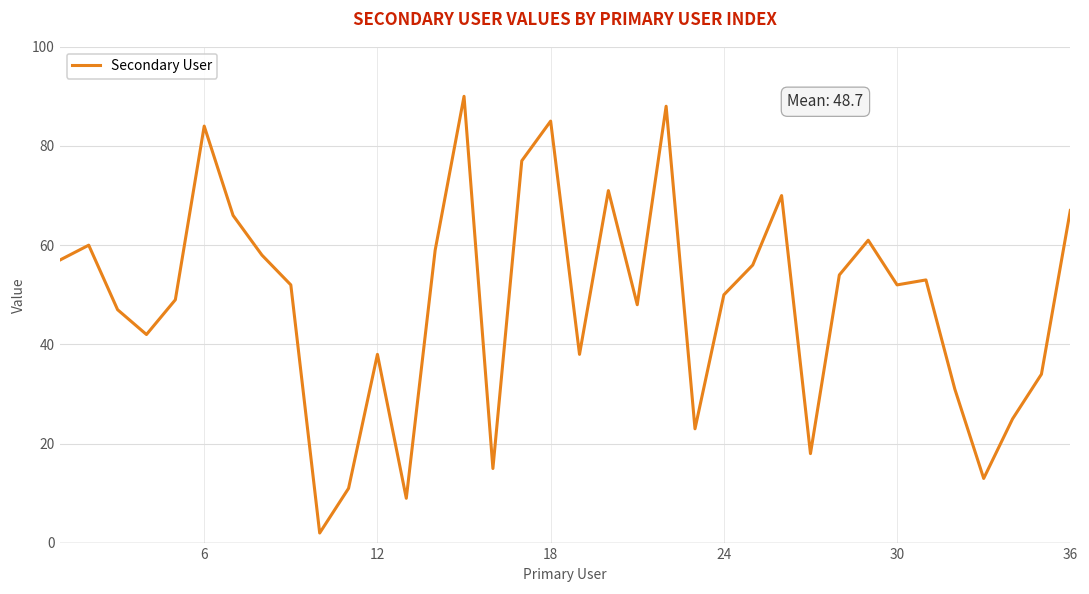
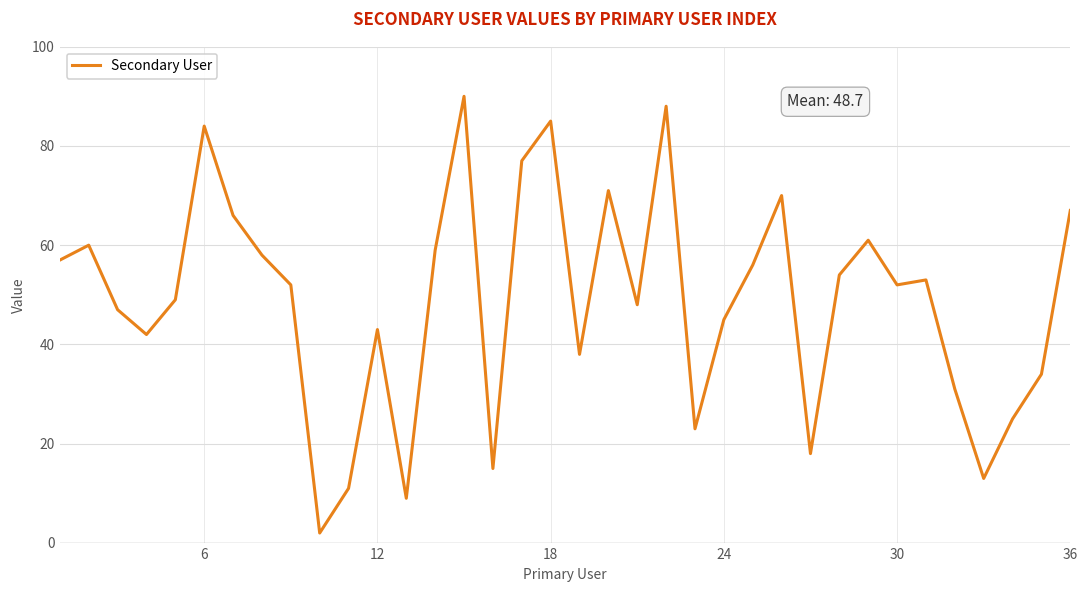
12: 38 -> 43
24: 50 -> 45
